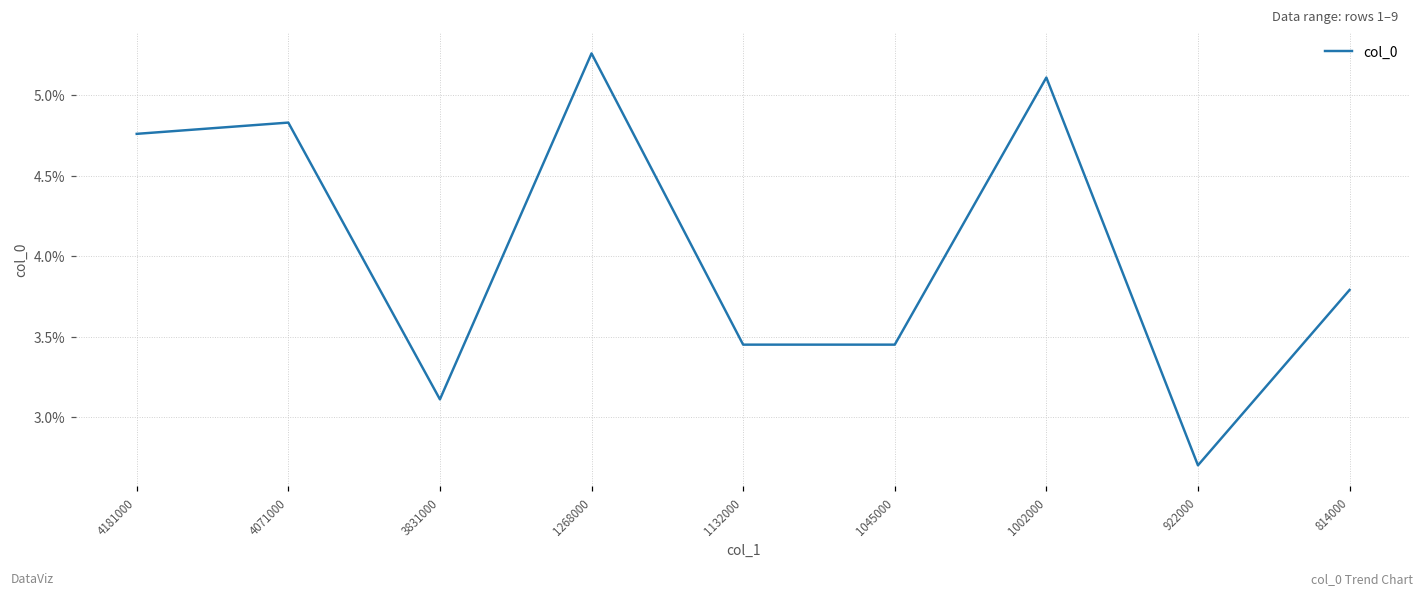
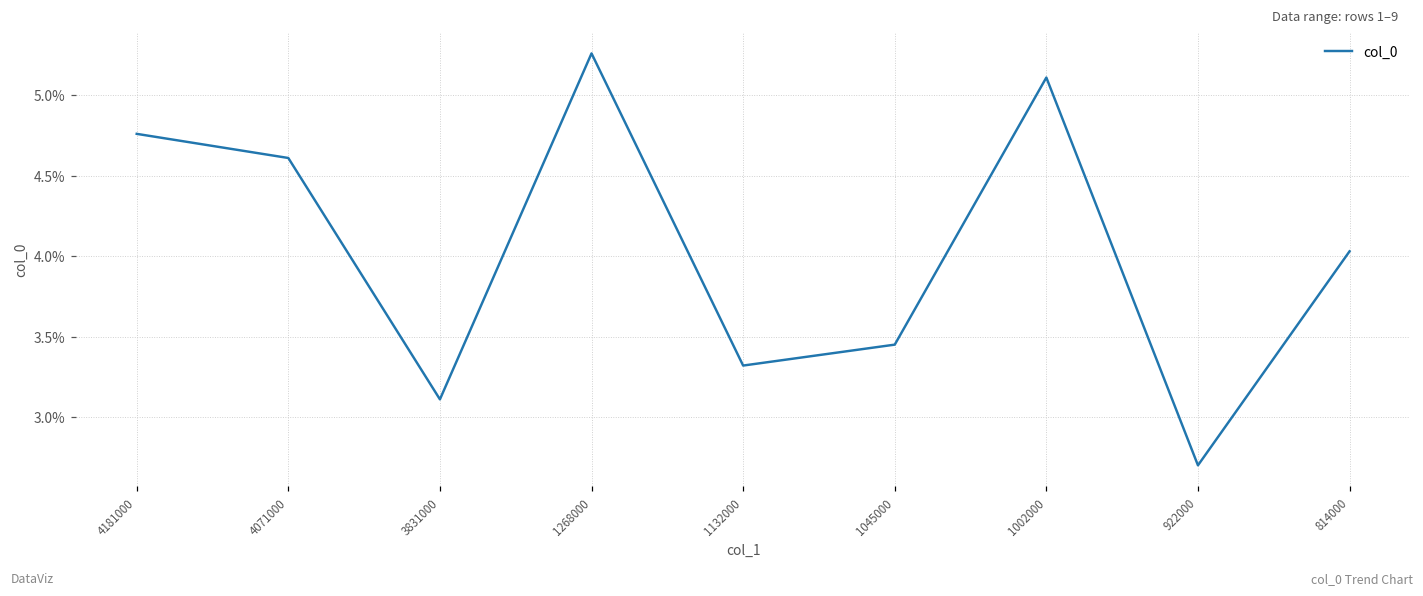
4071000: 4.83% -> 4.61%
1132000: 3.45% -> 3.32%
814000: 3.79% -> 4.03%
